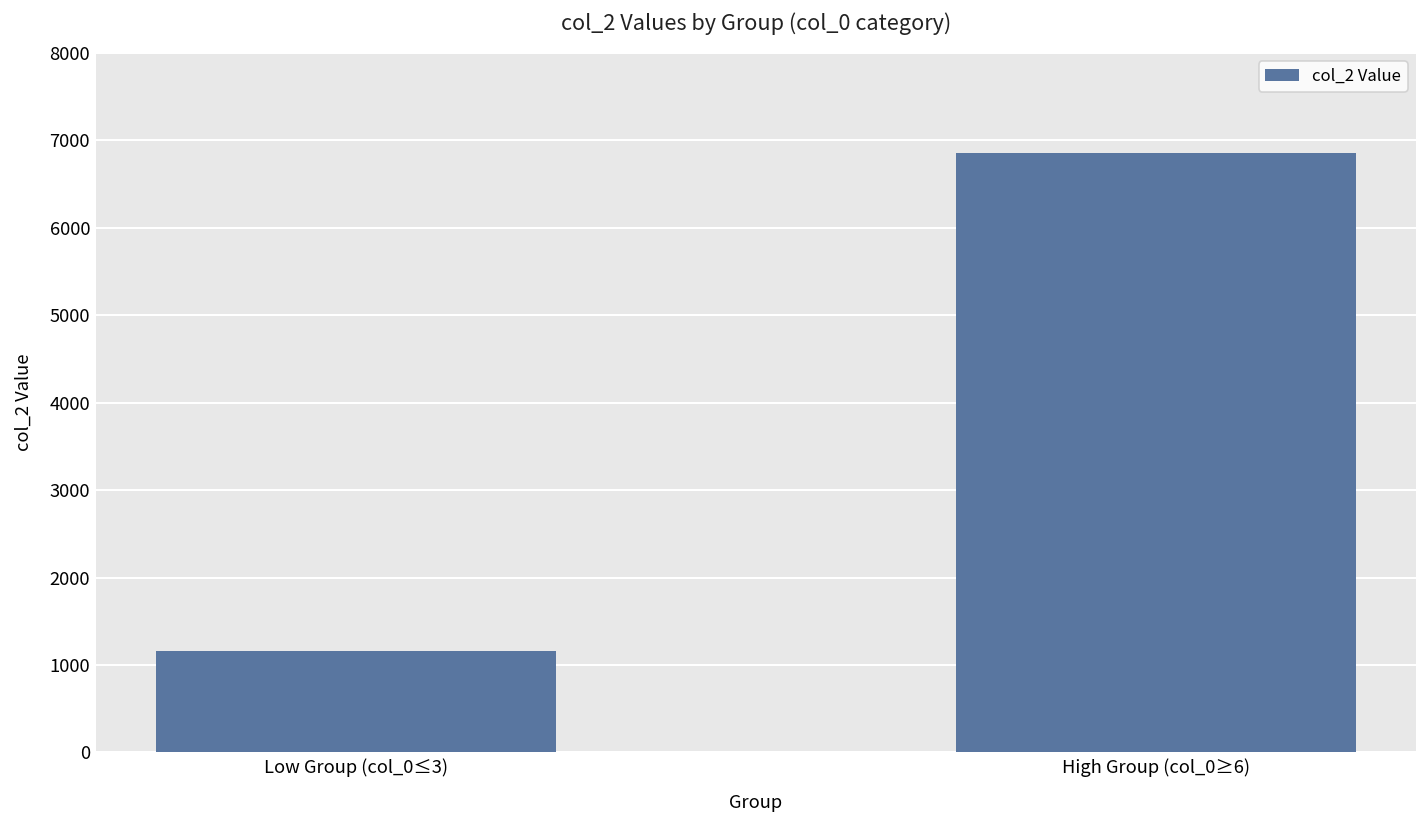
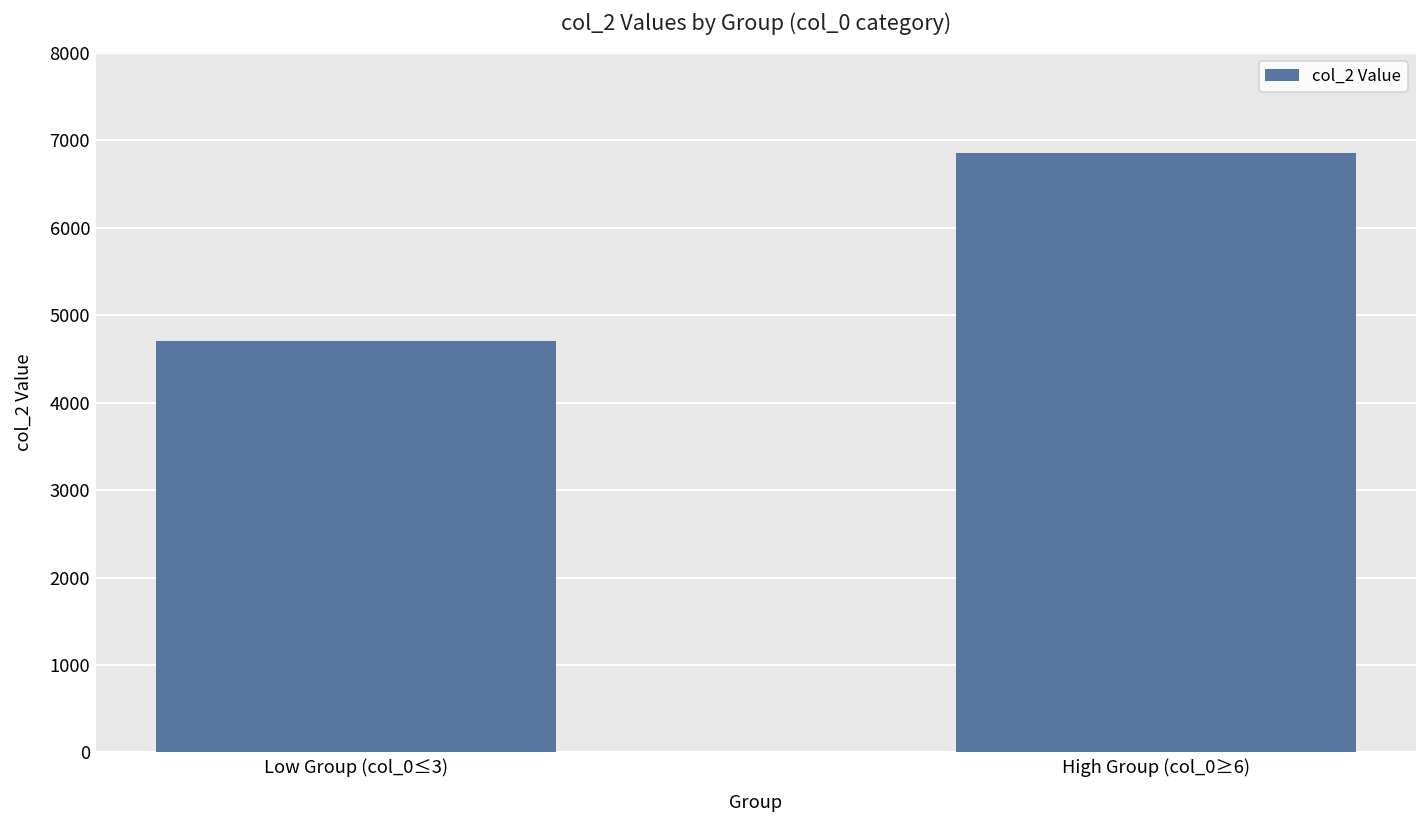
Low Group (col_0≤3): 1200 -> 4700
